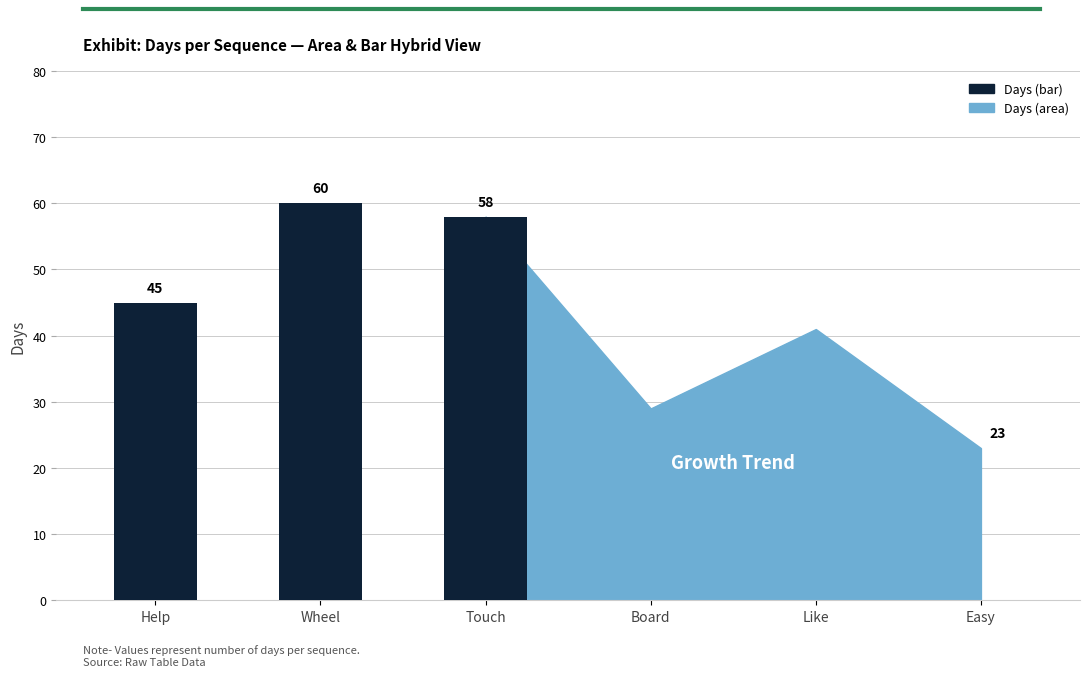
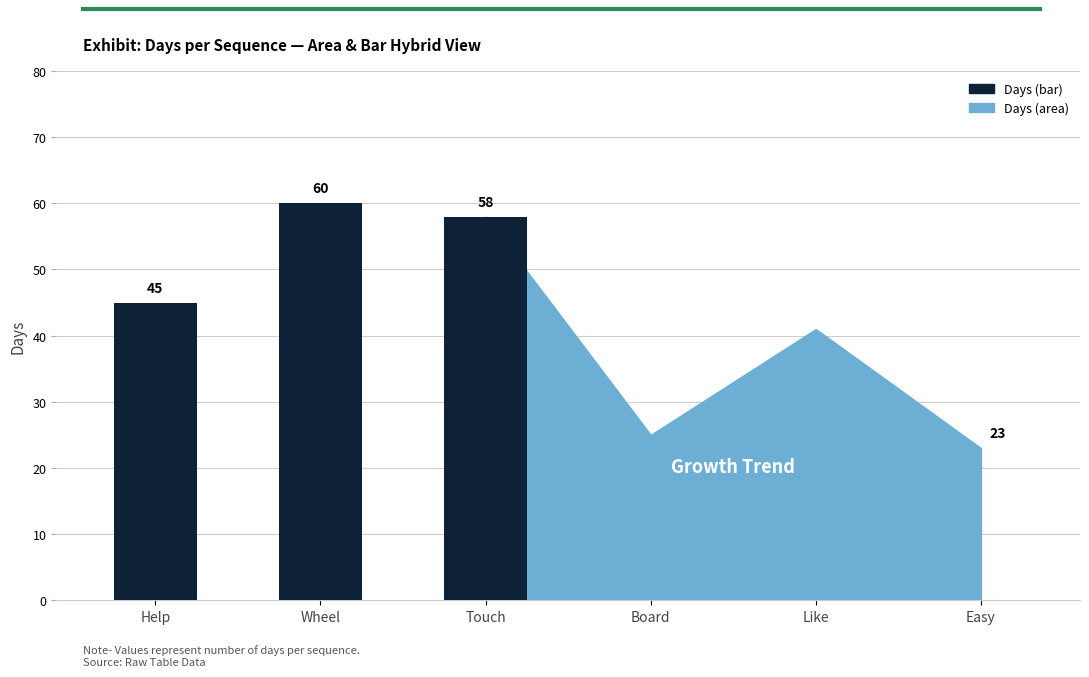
Days (area), Board: 29 -> 25
